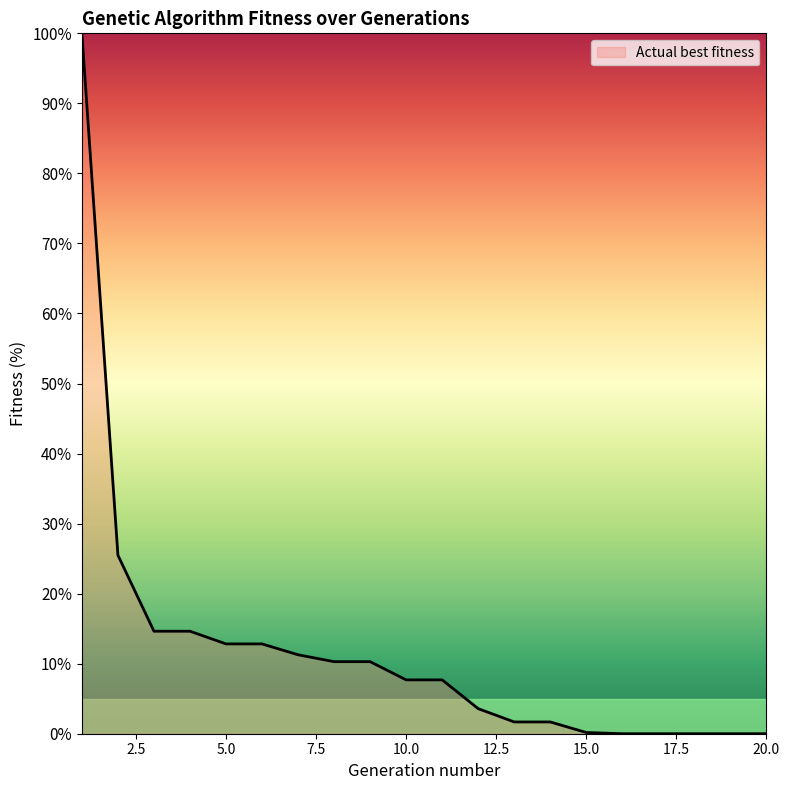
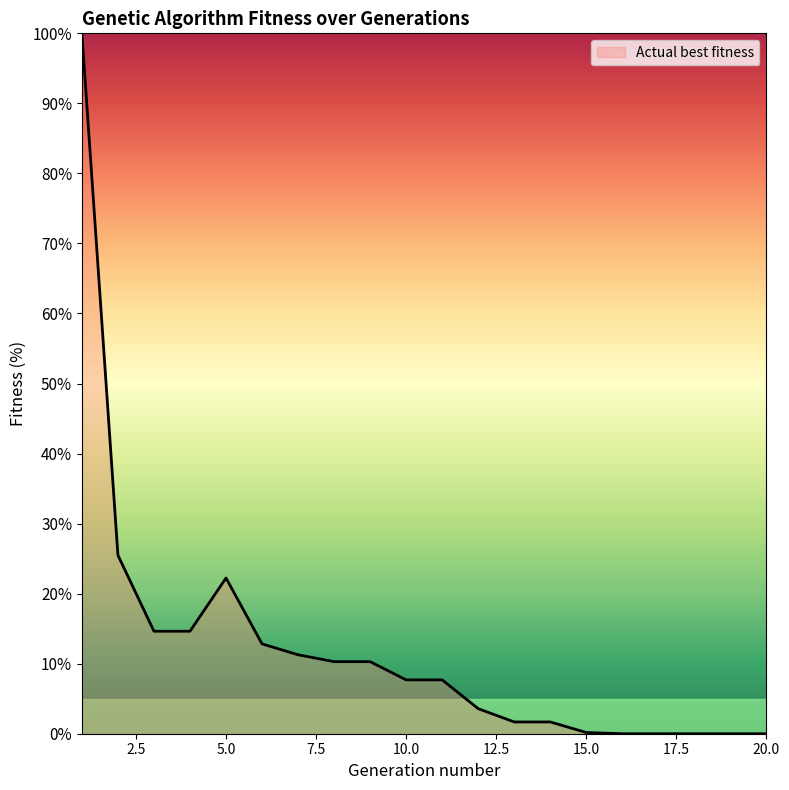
5.0: 13% -> 22%
